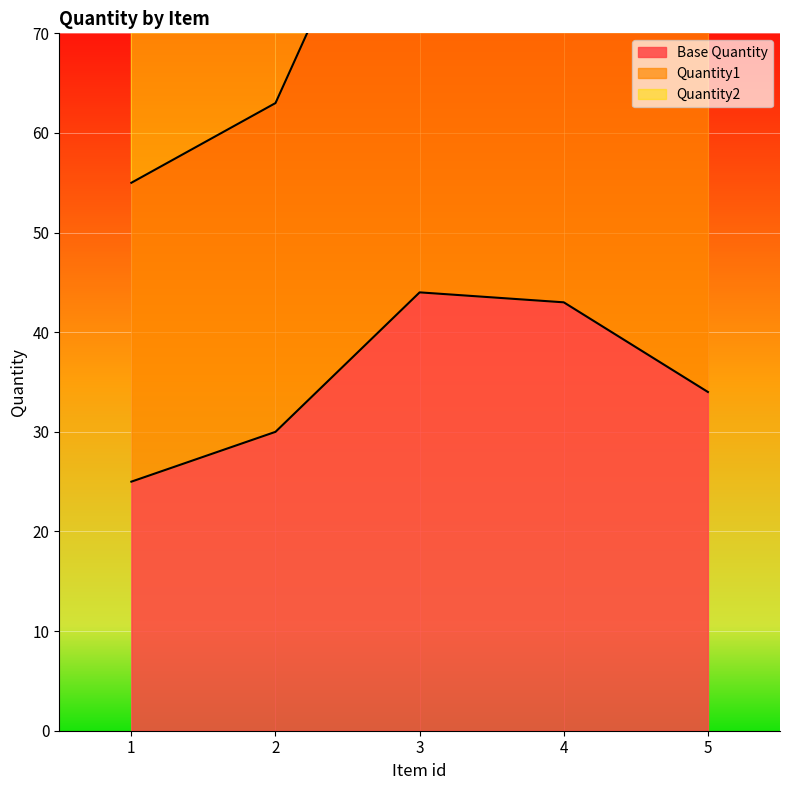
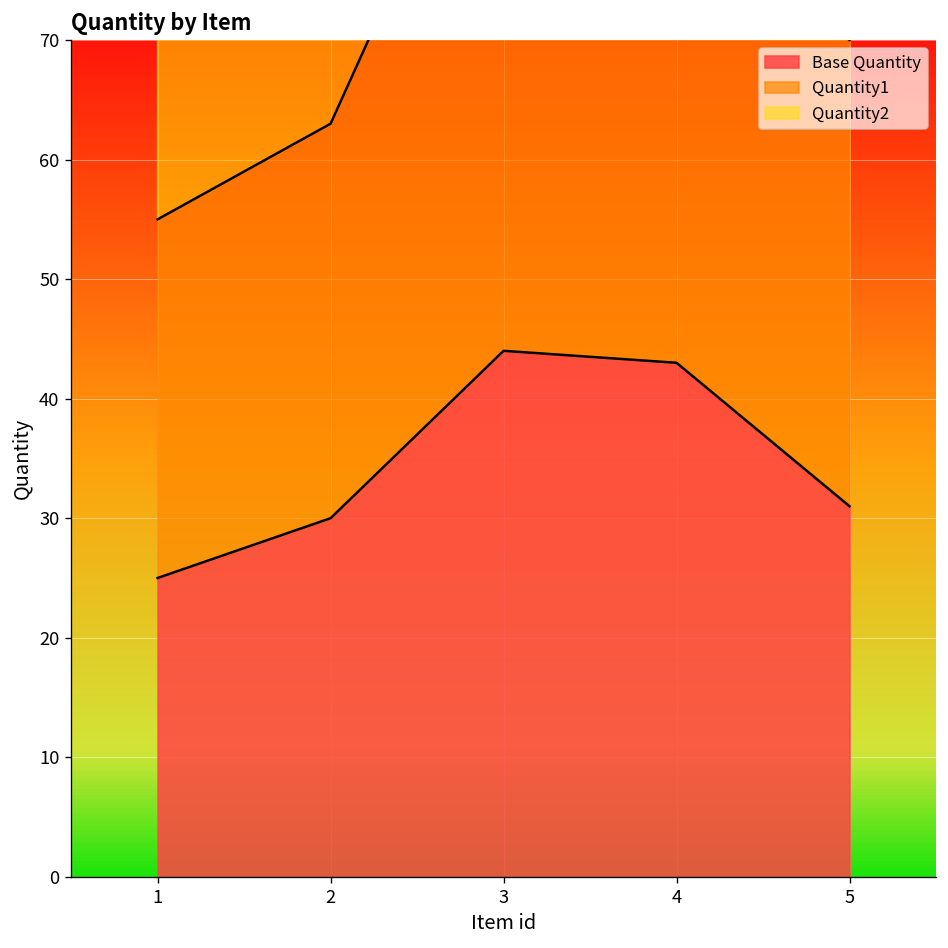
Base Quantity, 5: 34 -> 31
